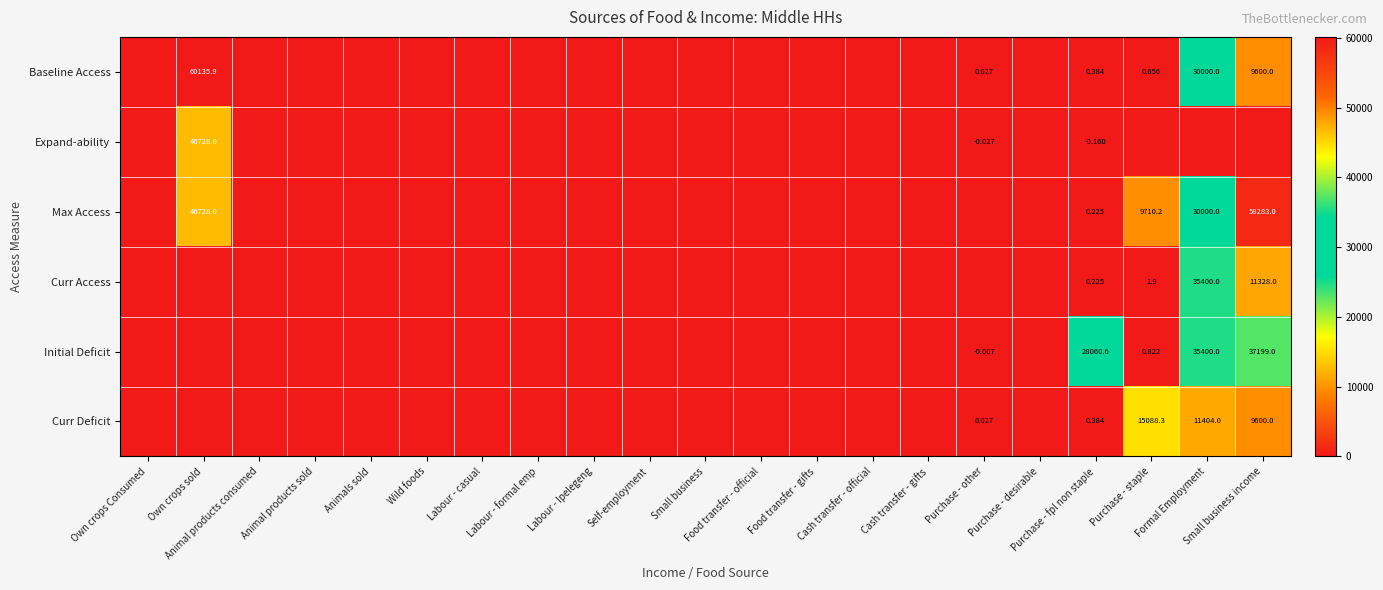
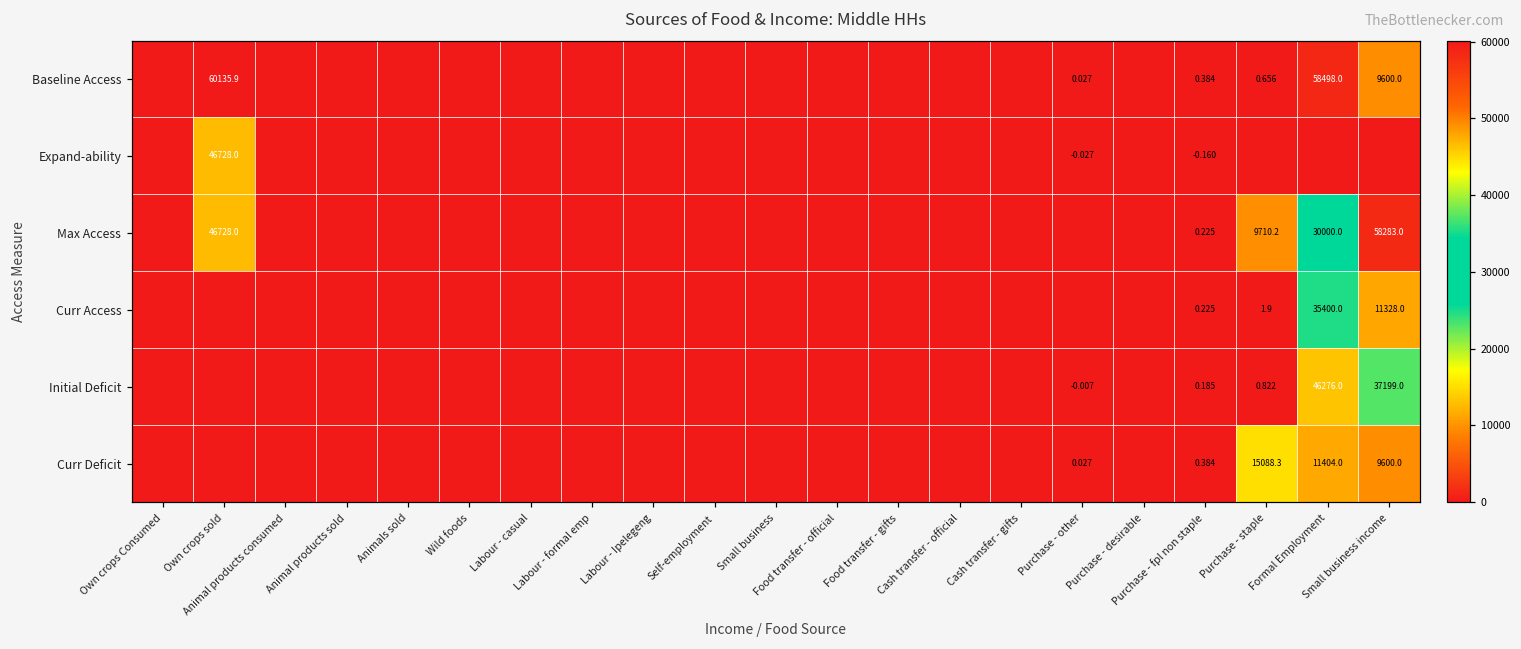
Baseline Access, Formal Employment: 30000.0 -> 58498.0
Initial Deficit, Purchase - fpl non staple: 28060.6 -> 0.185
Initial Deficit, Formal Employment: 35400.0 -> 46276.0
